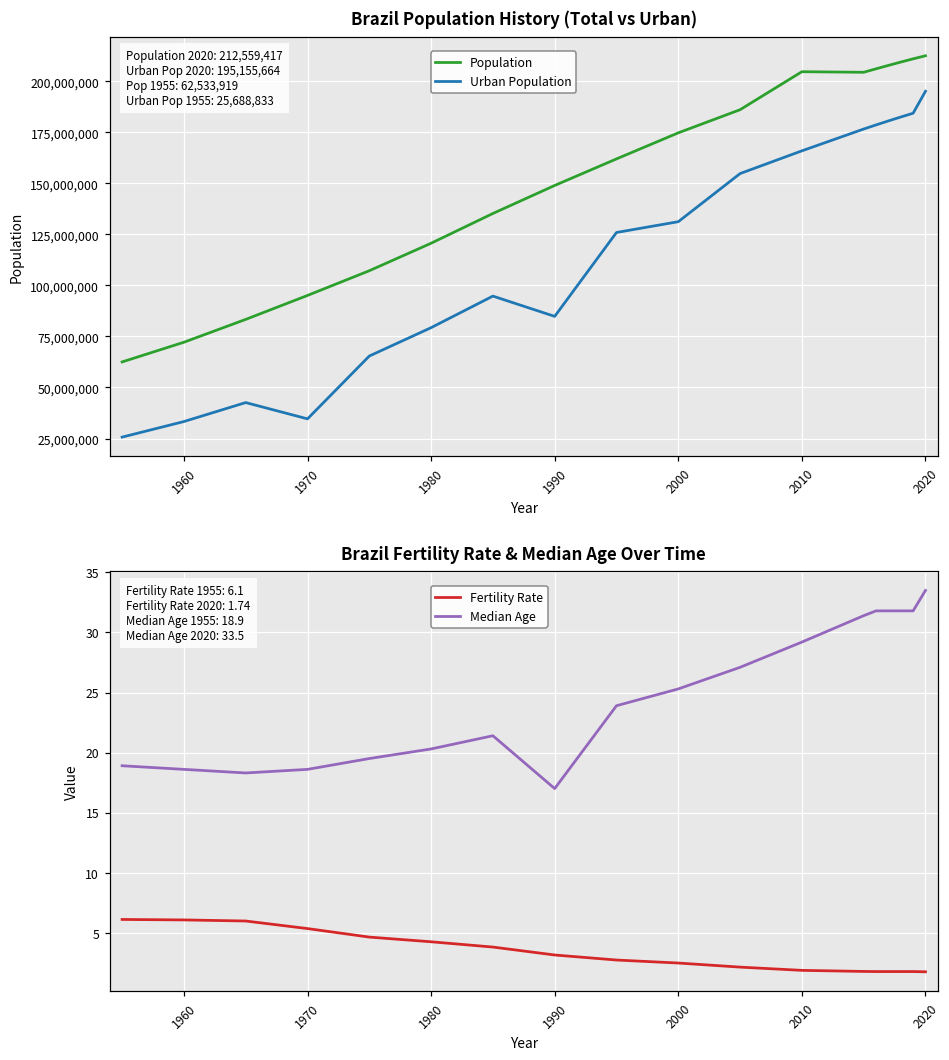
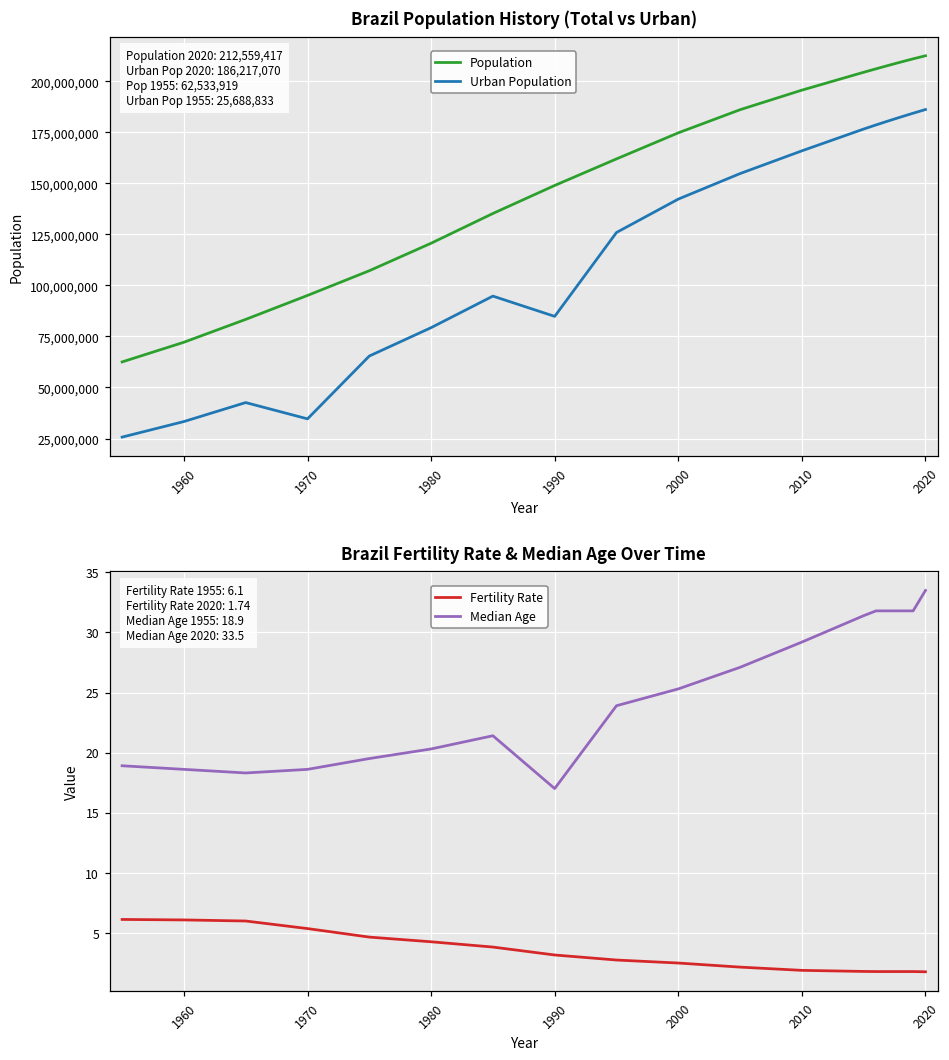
Brazil Population History (Total vs Urban), Urban Population, 2000: 131,000,000 -> 142,000,000
Brazil Population History (Total vs Urban), Population, 2010: 205,000,000 -> 196,000,000
Brazil Population History (Total vs Urban), Urban Population, 2020: 195,155,664 -> 186,217,070
